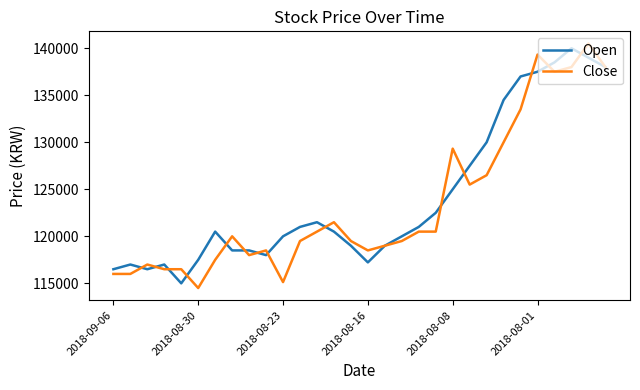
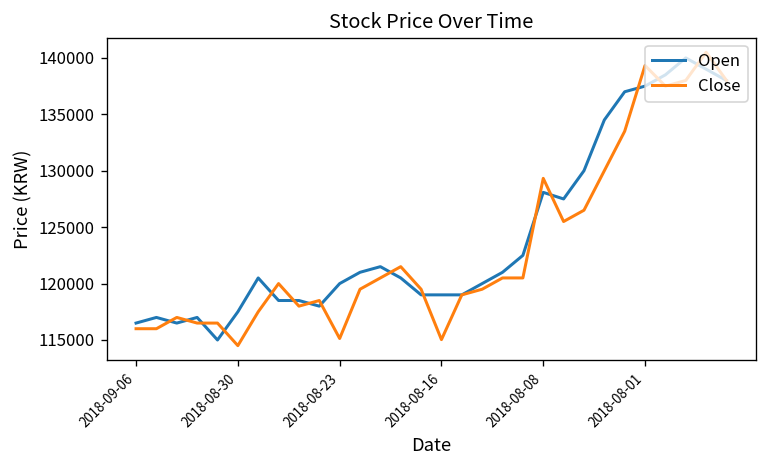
Open, 2018-08-16: 117000 -> 119000
Close, 2018-08-16: 119000 -> 115000
Open, 2018-08-08: 125000 -> 128000
